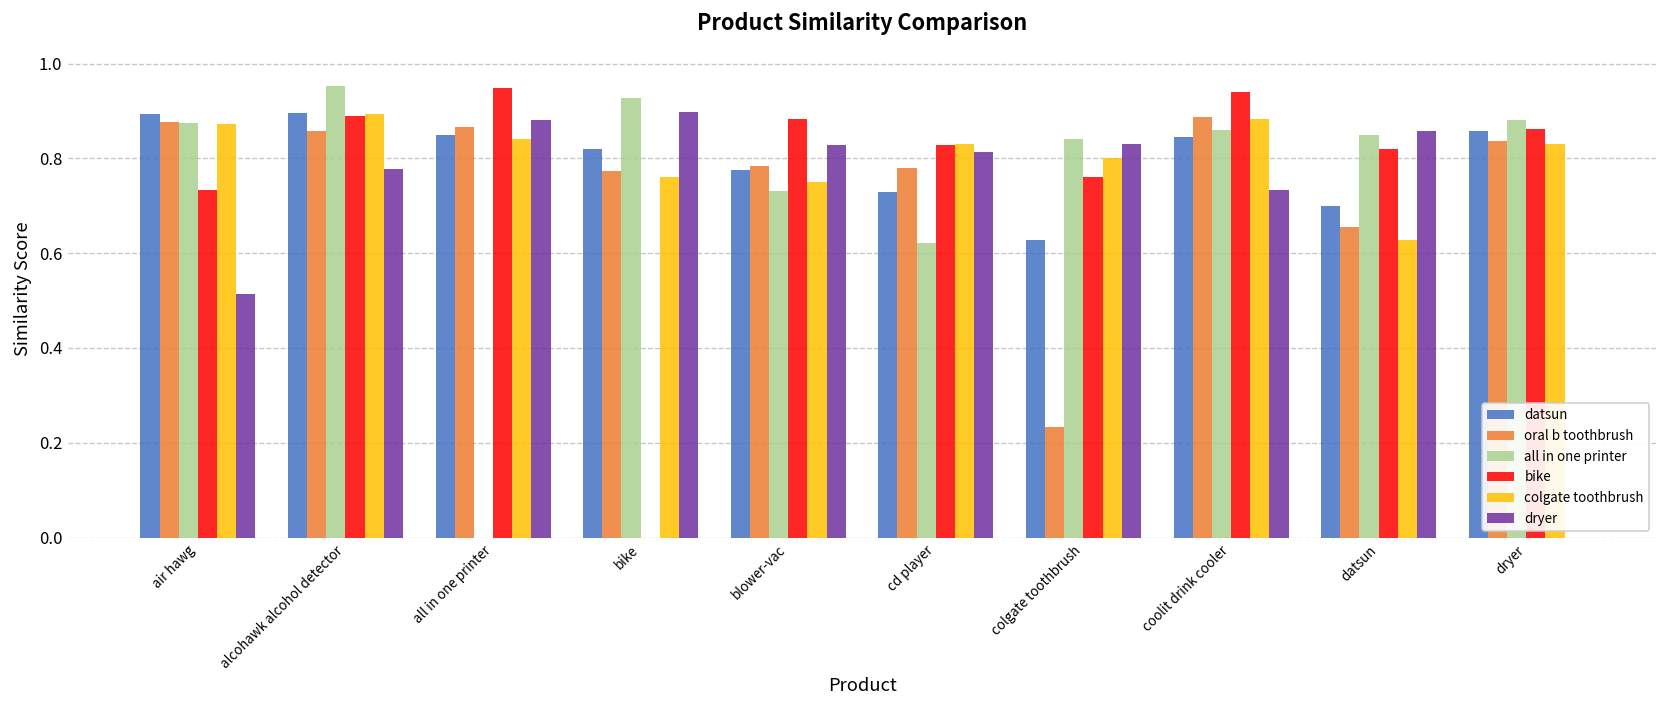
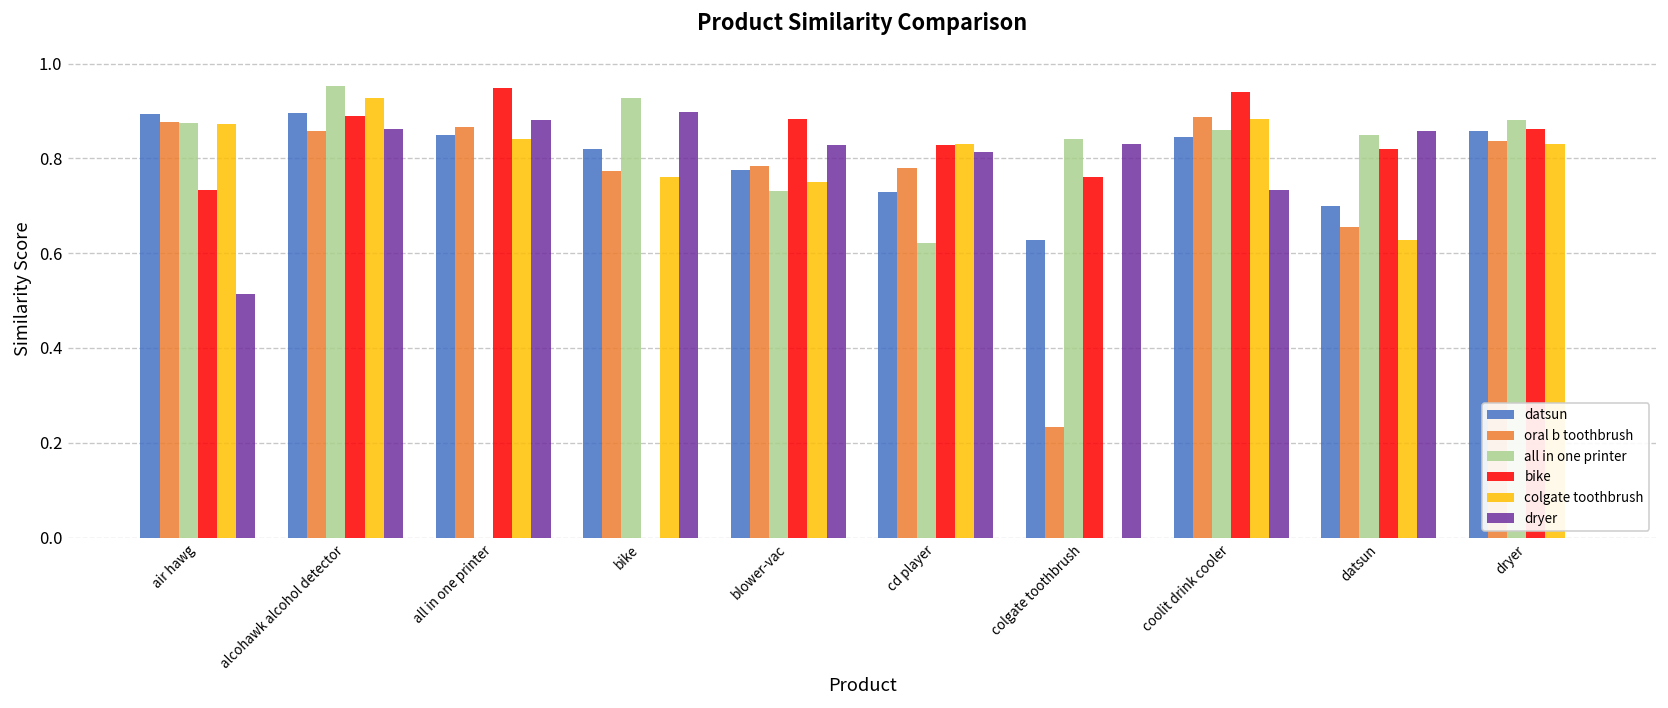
colgate toothbrush, alcohawk alcohol detector: 0.89 -> 0.93
dryer, alcohawk alcohol detector: 0.78 -> 0.86
colgate toothbrush, colgate toothbrush: 0.8 -> 0.0
